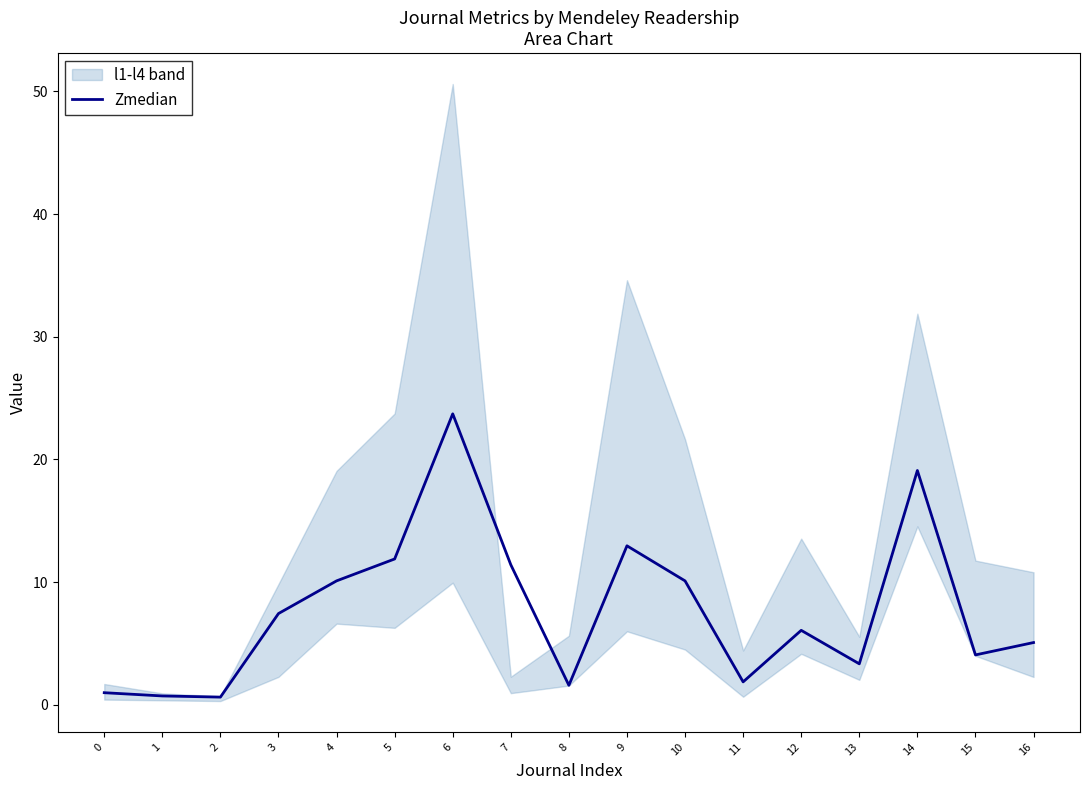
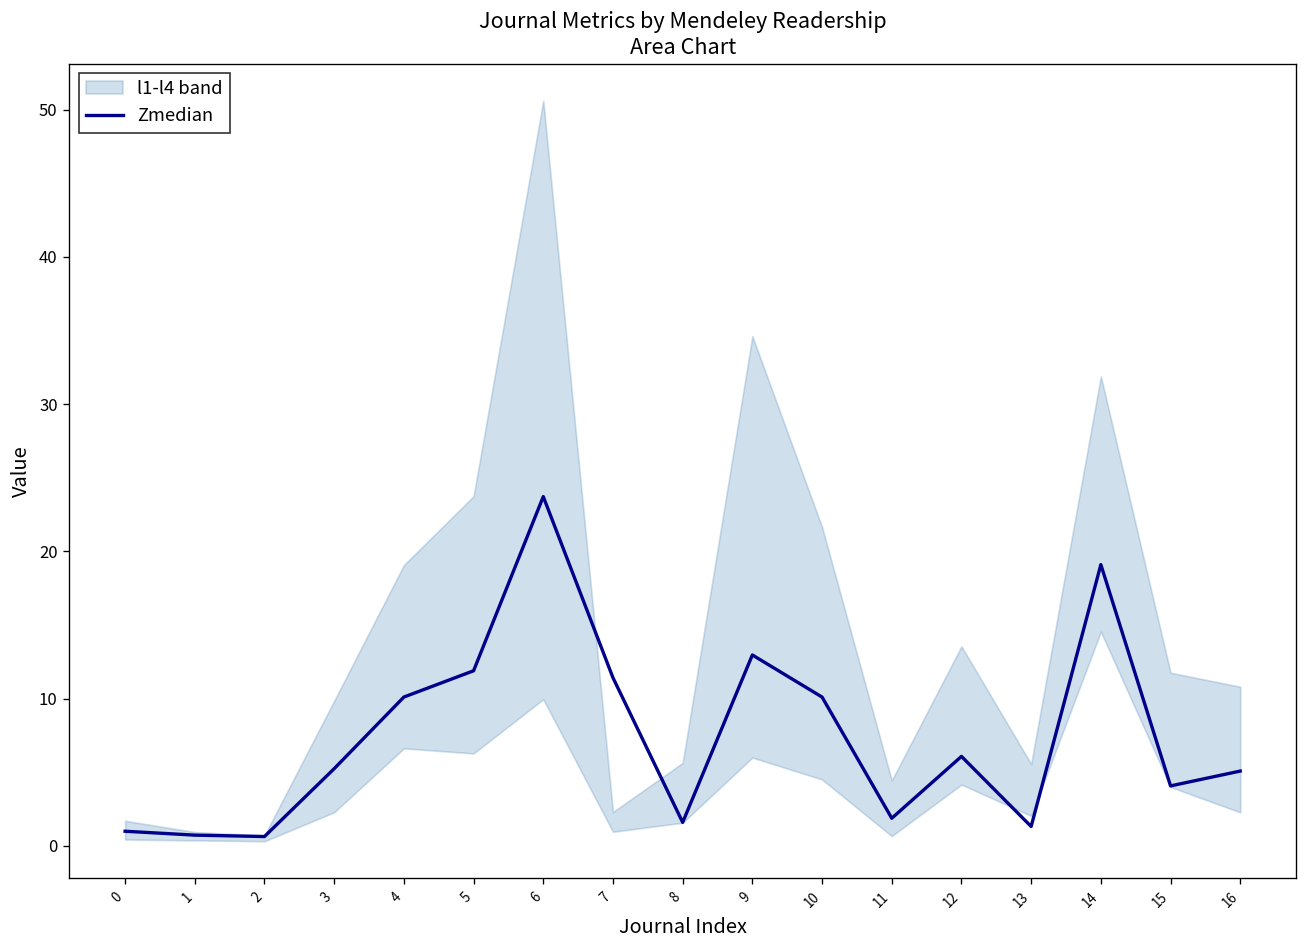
Zmedian, 3: 7.4 -> 5.2
Zmedian, 13: 3.3 -> 1.3
